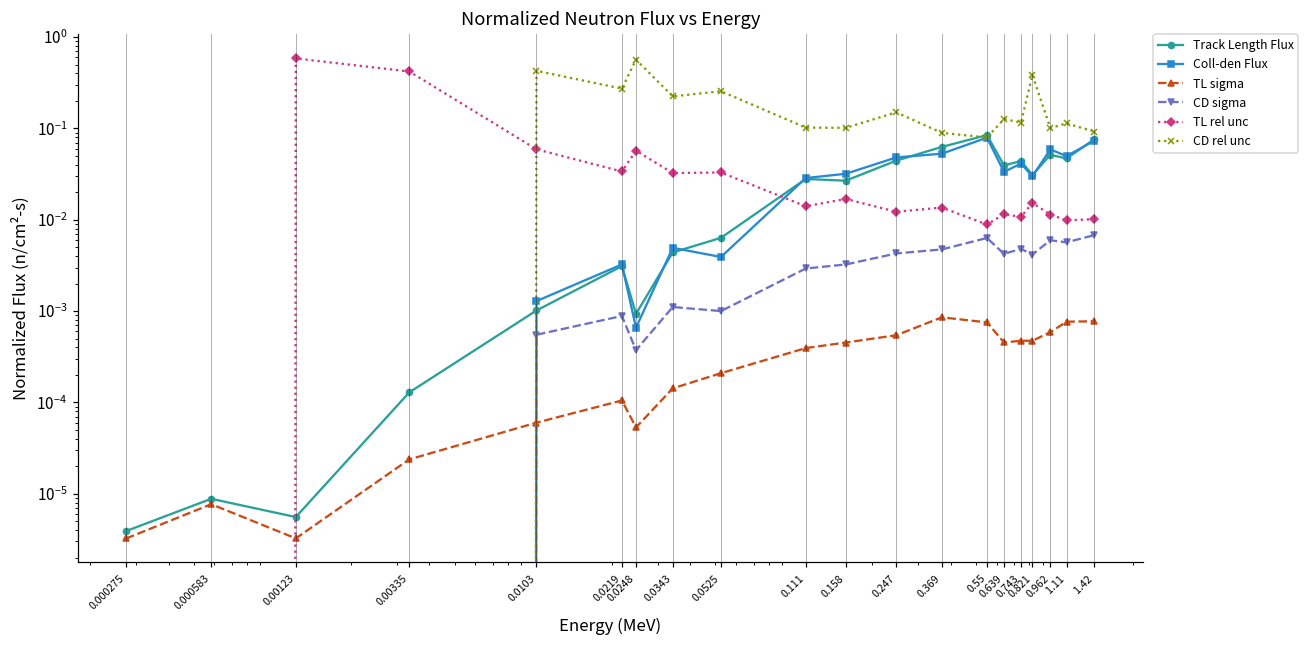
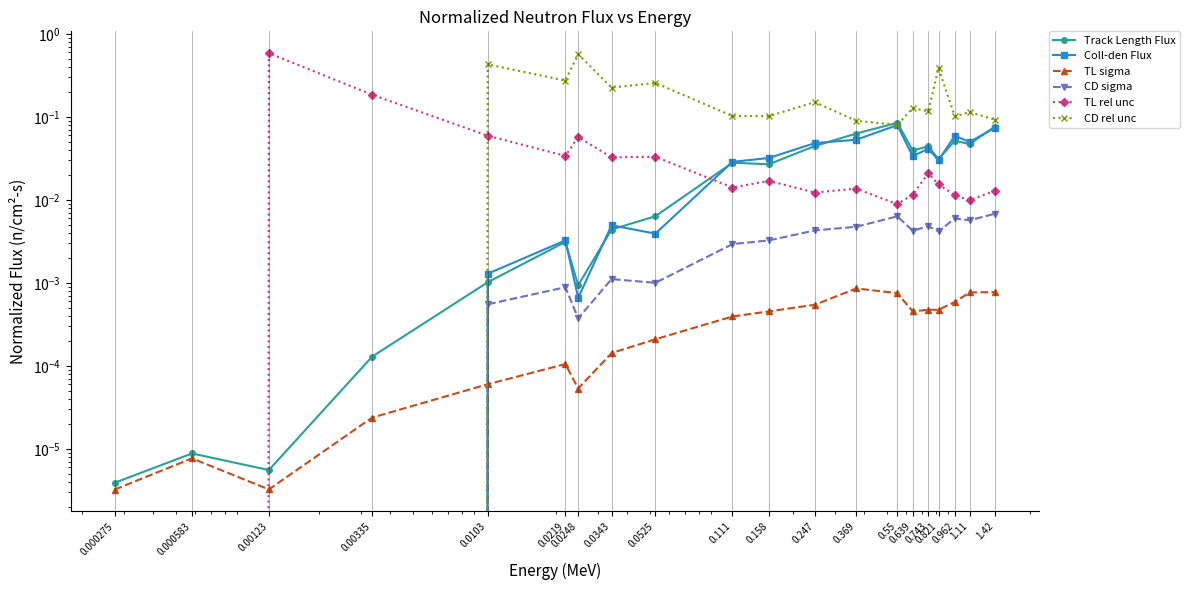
TL rel unc, 0.00335: 0.4 -> 0.18
TL rel unc, 0.743: 0.011 -> 0.021
TL rel unc, 1.42: 0.010 -> 0.013
